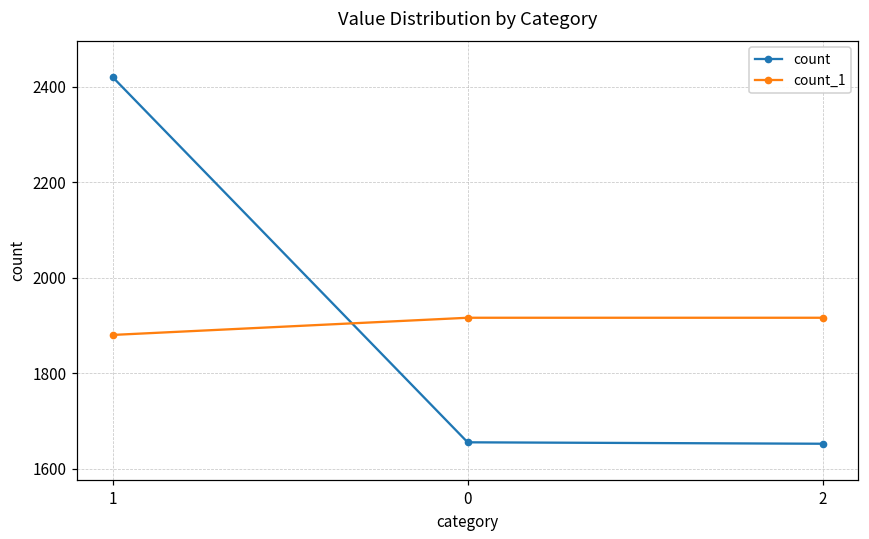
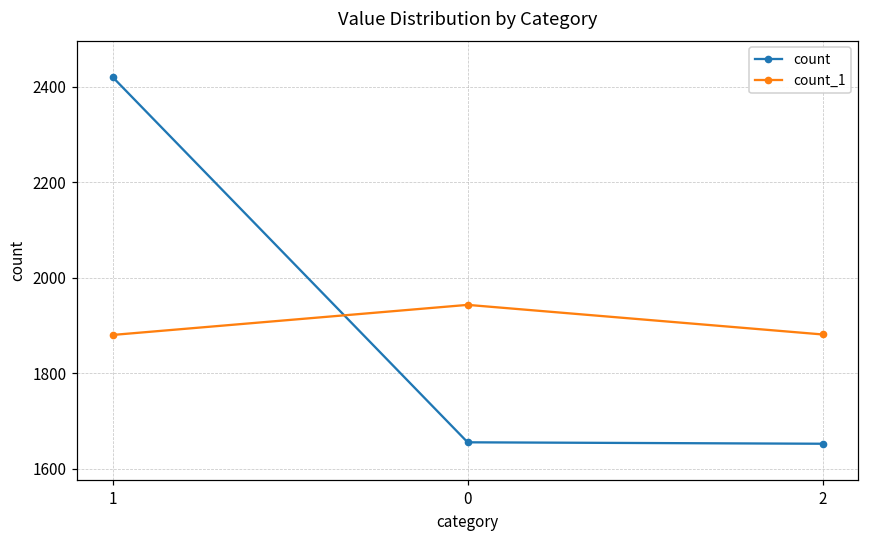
count_1, 0: 1920 -> 1940
count_1, 2: 1920 -> 1880
